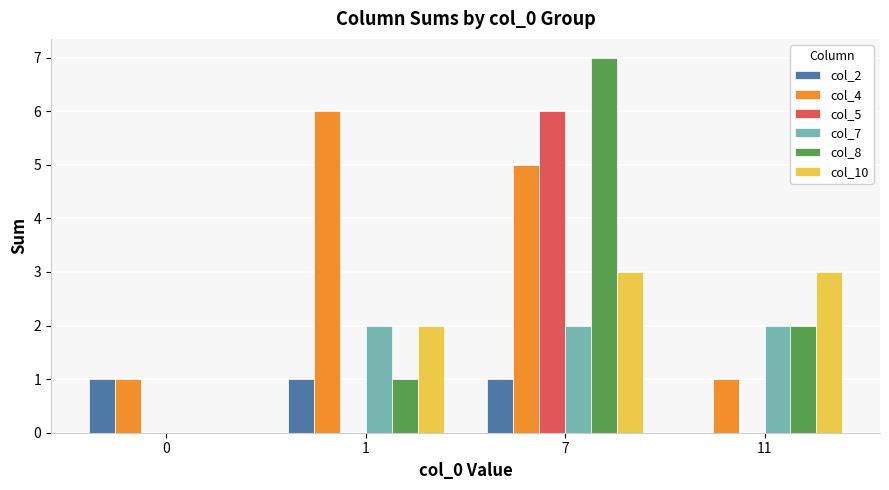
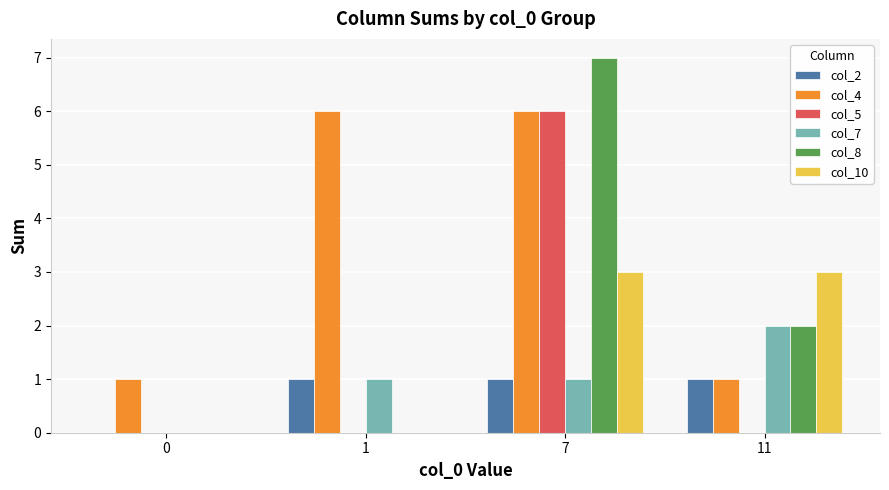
col_2, 0: 1 -> 0
col_7, 1: 2 -> 1
col_8, 1: 1 -> 0
col_10, 1: 2 -> 0
col_4, 7: 5 -> 6
col_7, 7: 2 -> 1
col_2, 11: 0 -> 1
